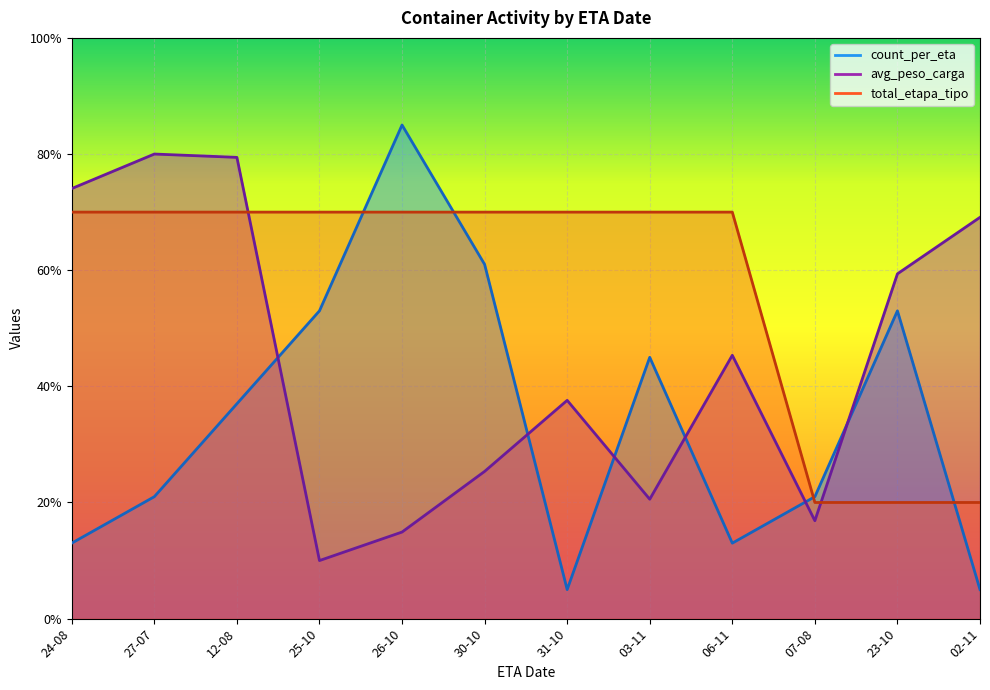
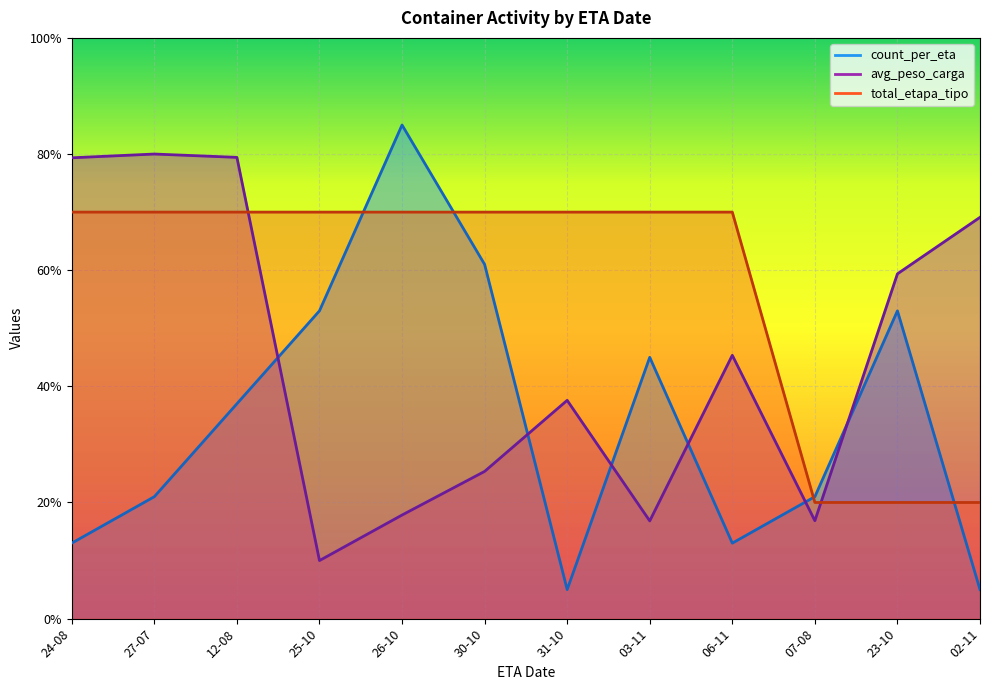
avg_peso_carga, 24-08: 74% -> 79%
avg_peso_carga, 26-10: 15% -> 18%
avg_peso_carga, 03-11: 21% -> 17%
